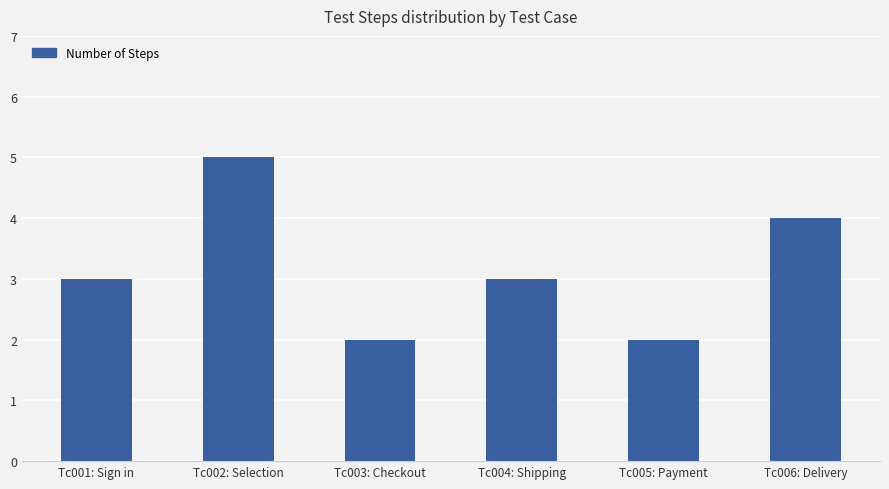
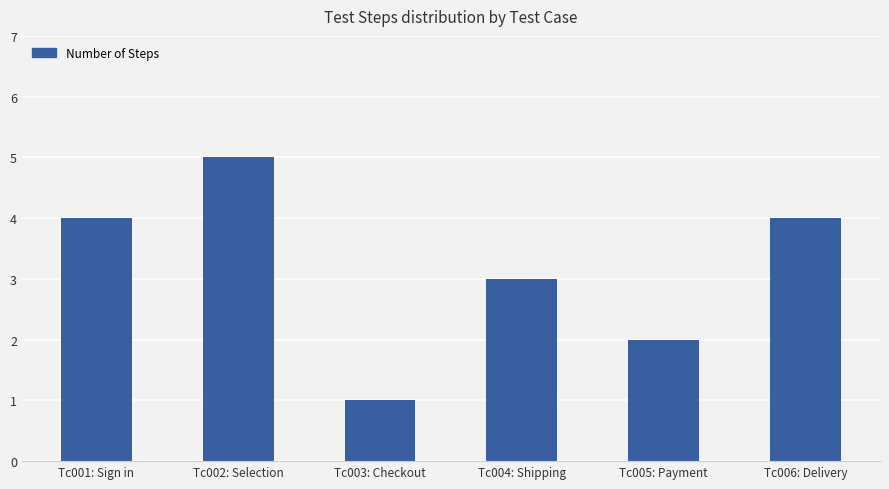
Tc001: Sign in: 3 -> 4
Tc003: Checkout: 2 -> 1
